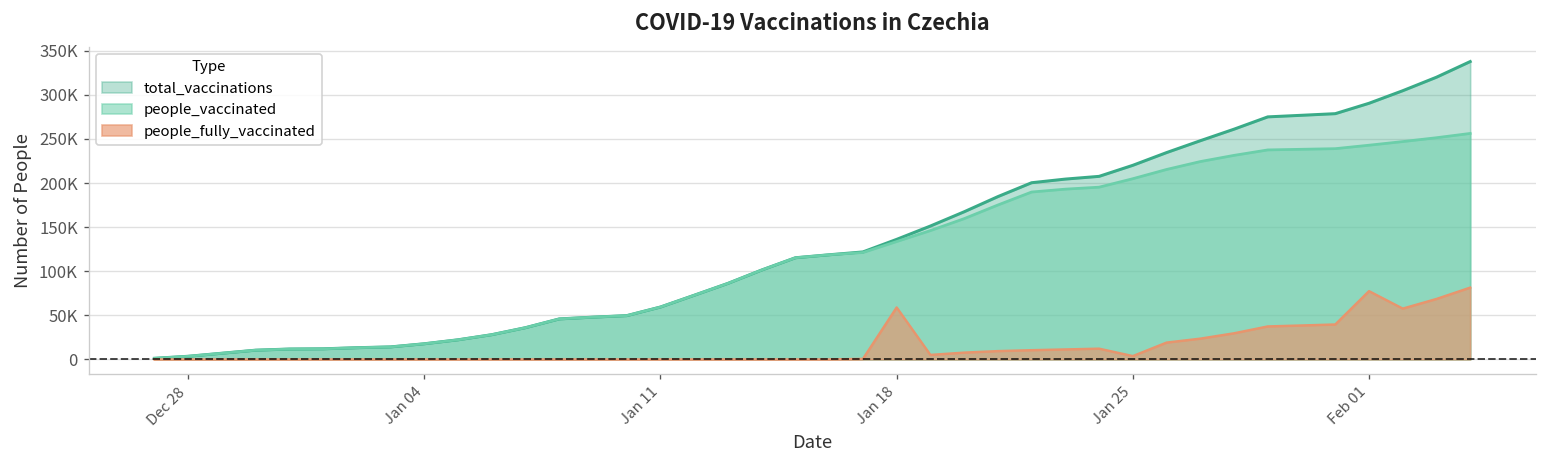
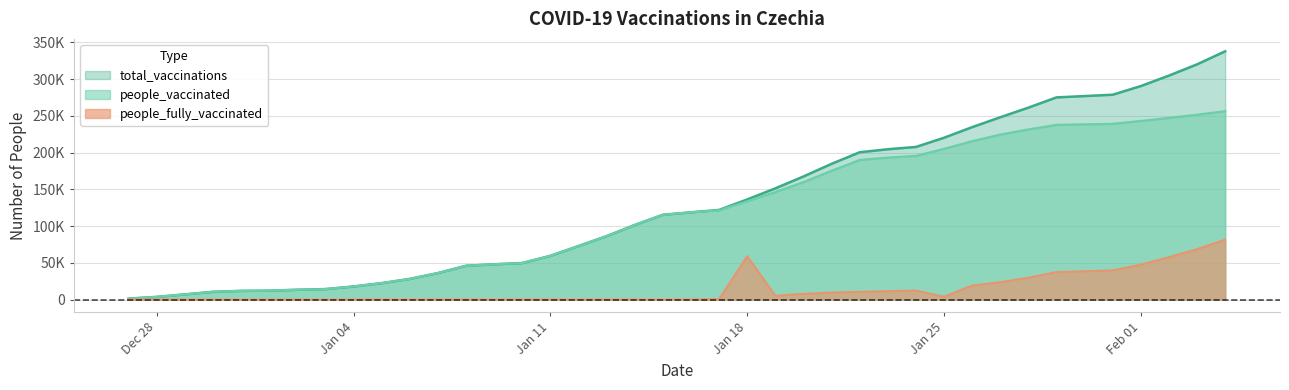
people_fully_vaccinated, Feb 01: 80000 -> 50000
